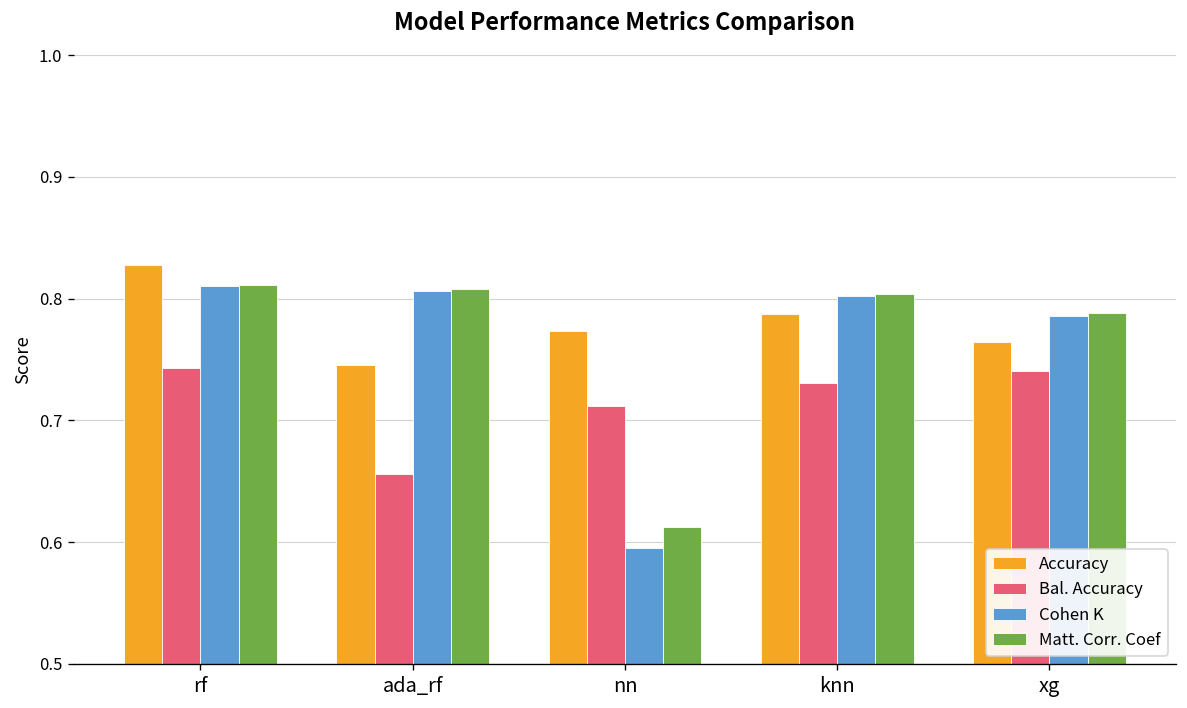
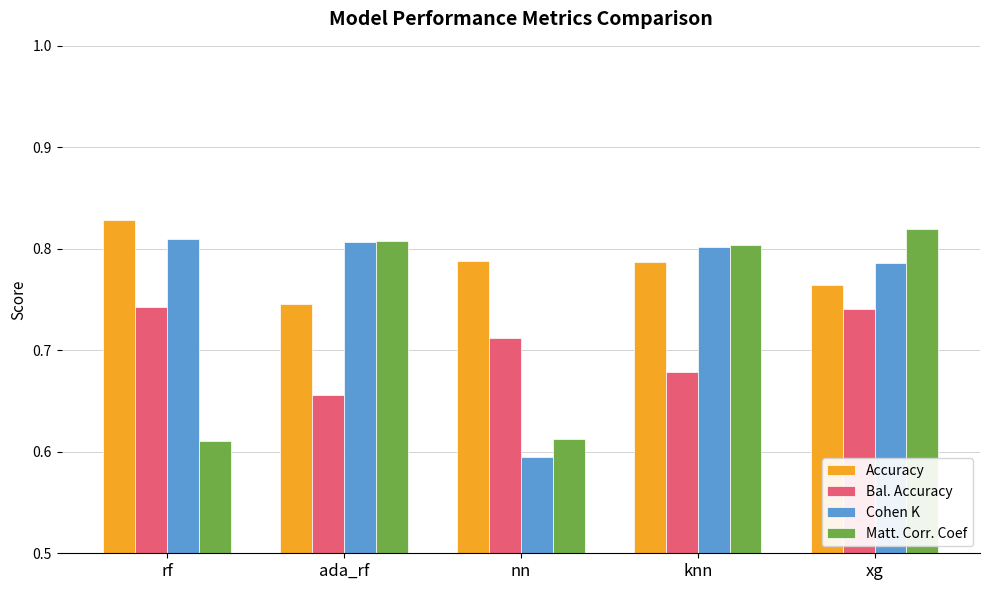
Matt. Corr. Coef, rf: 0.811 -> 0.611
Accuracy, nn: 0.773 -> 0.788
Bal. Accuracy, knn: 0.731 -> 0.679
Matt. Corr. Coef, xg: 0.788 -> 0.819
